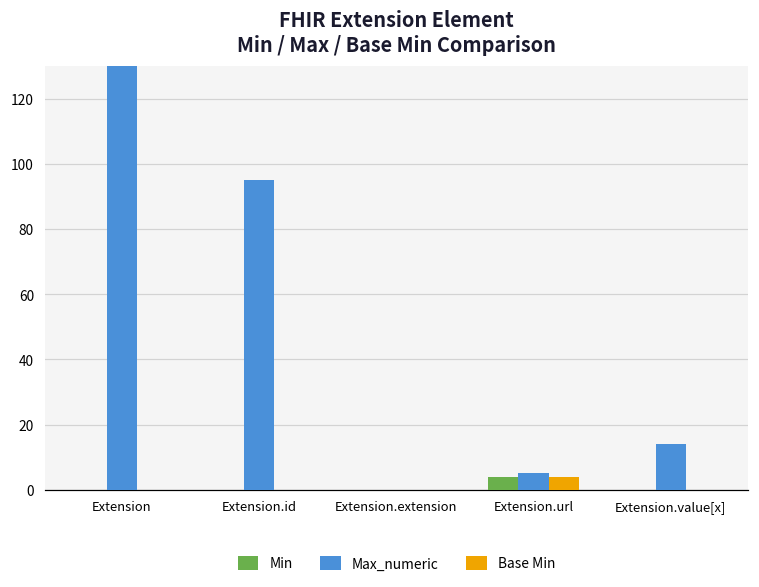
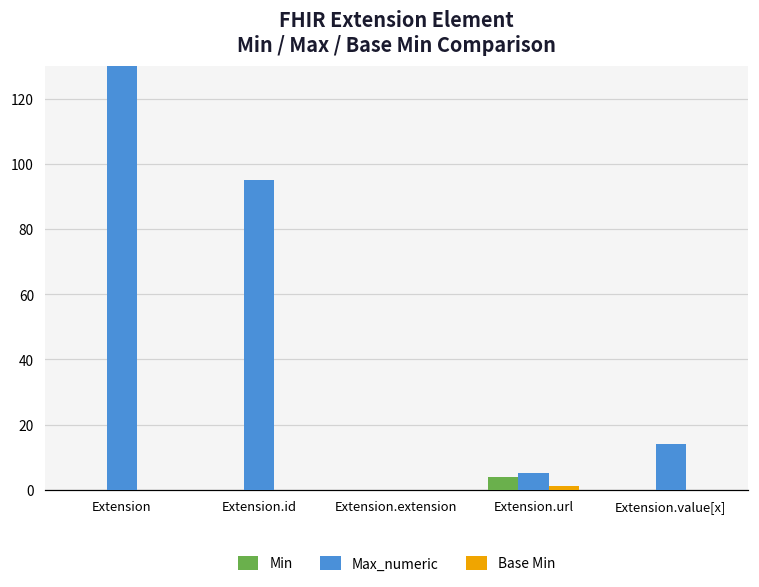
Base Min, Extension.url: 4 -> 1
